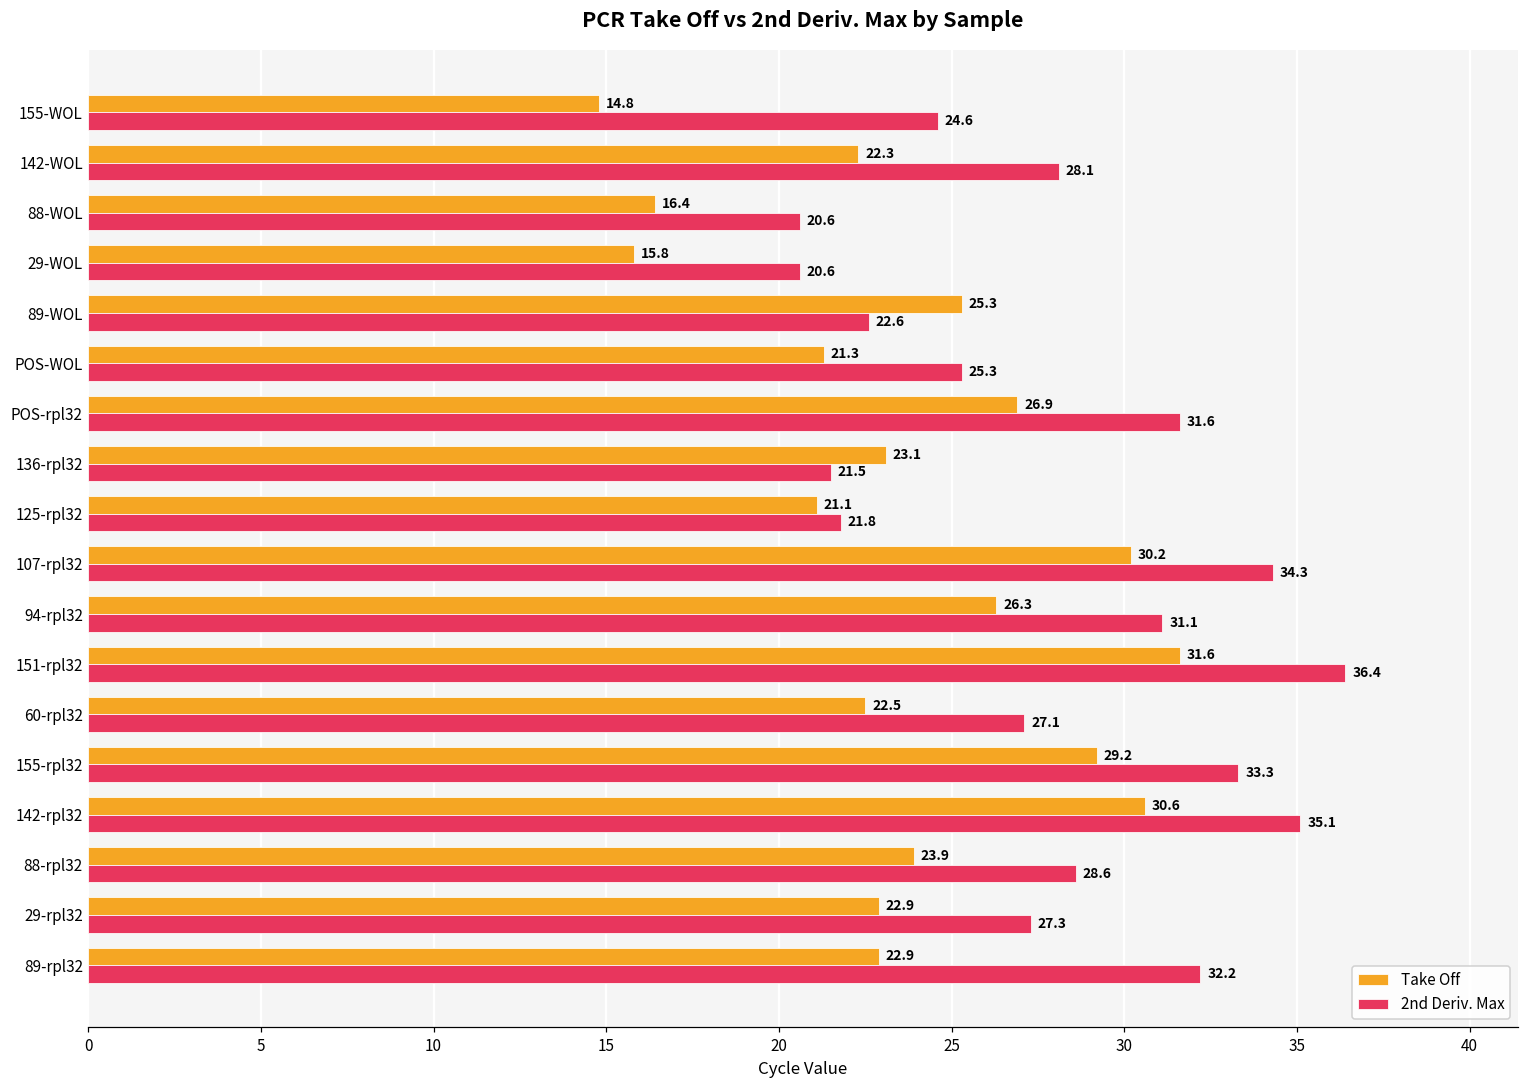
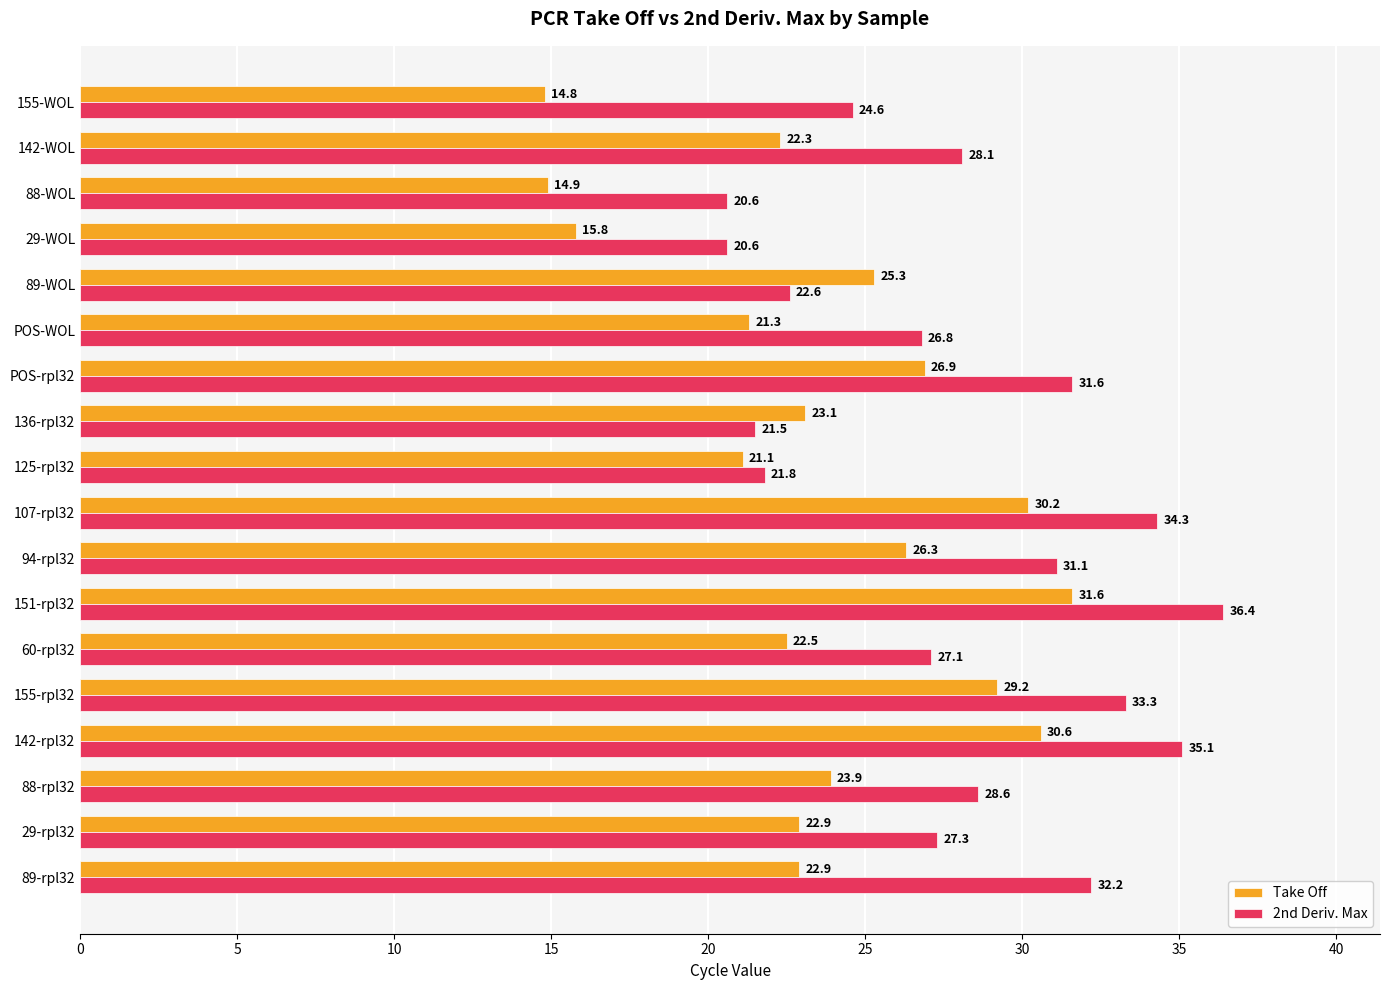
Take Off, 88-WOL: 16.4 -> 14.9
2nd Deriv. Max, POS-WOL: 25.3 -> 26.8
